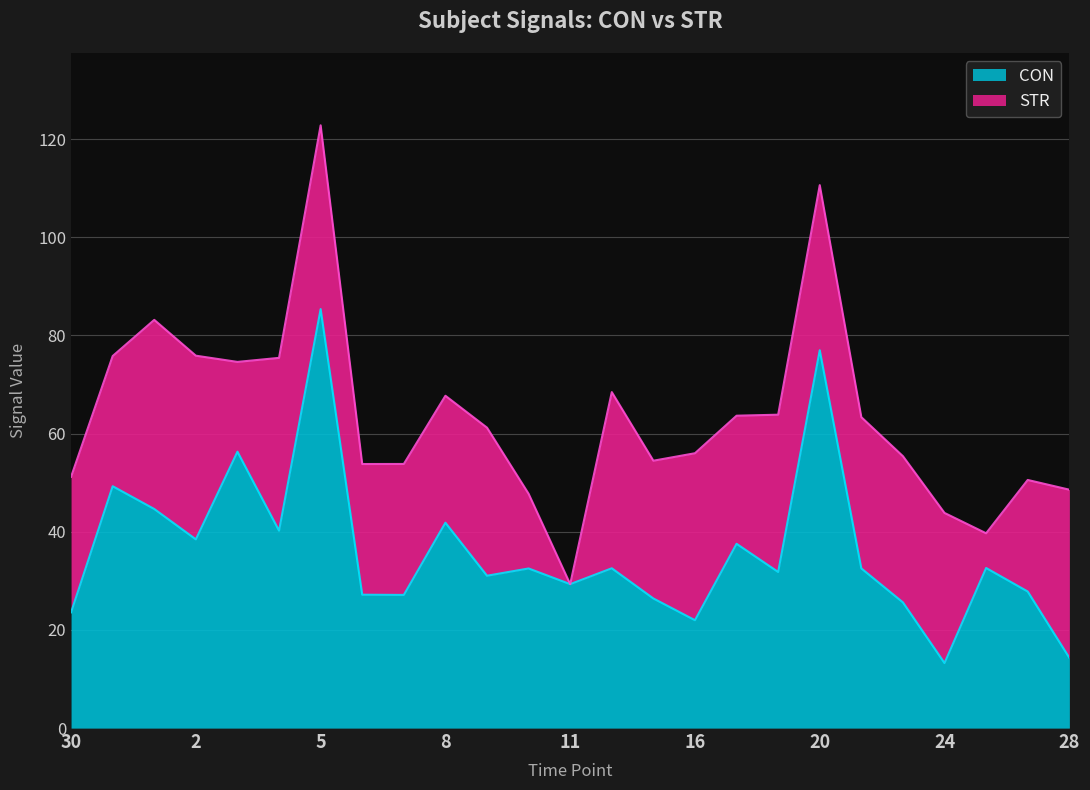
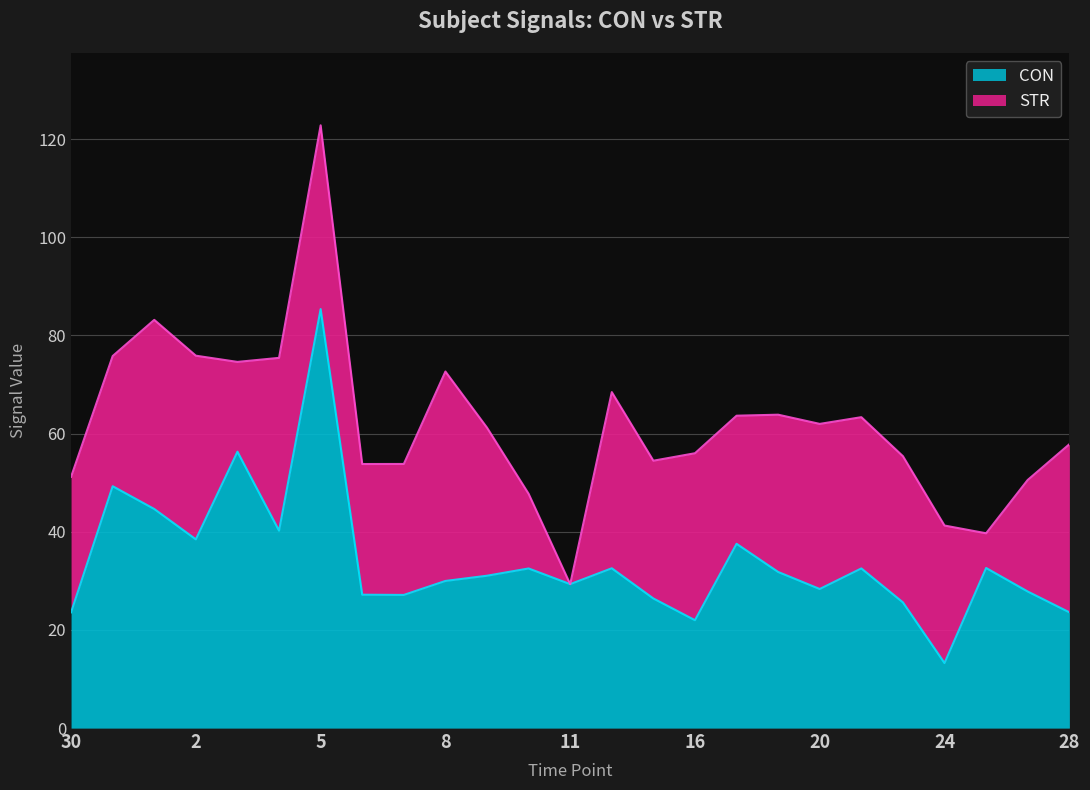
CON, 8: 42 -> 30
STR, 8: 26 -> 43
CON, 20: 77 -> 28
STR, 24: 31 -> 28
CON, 28: 14 -> 24
